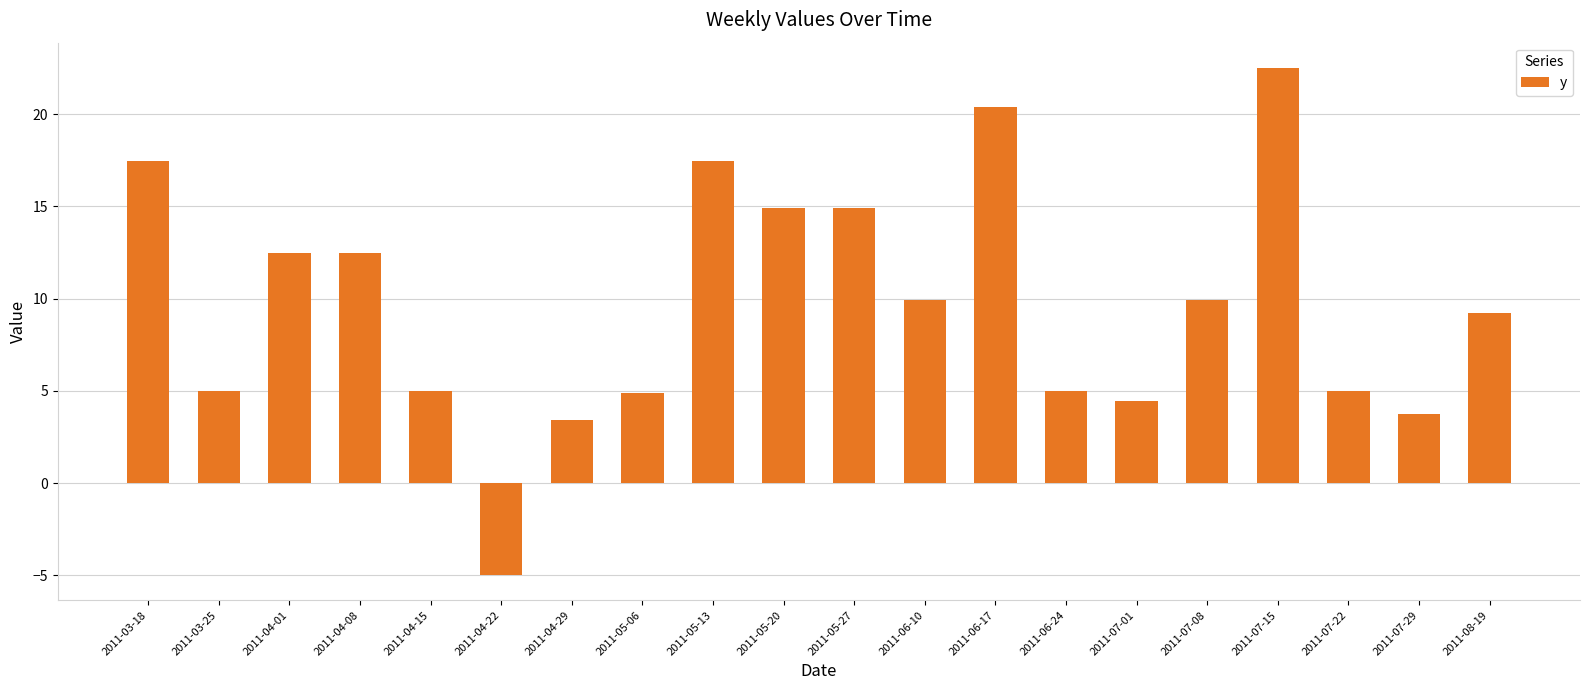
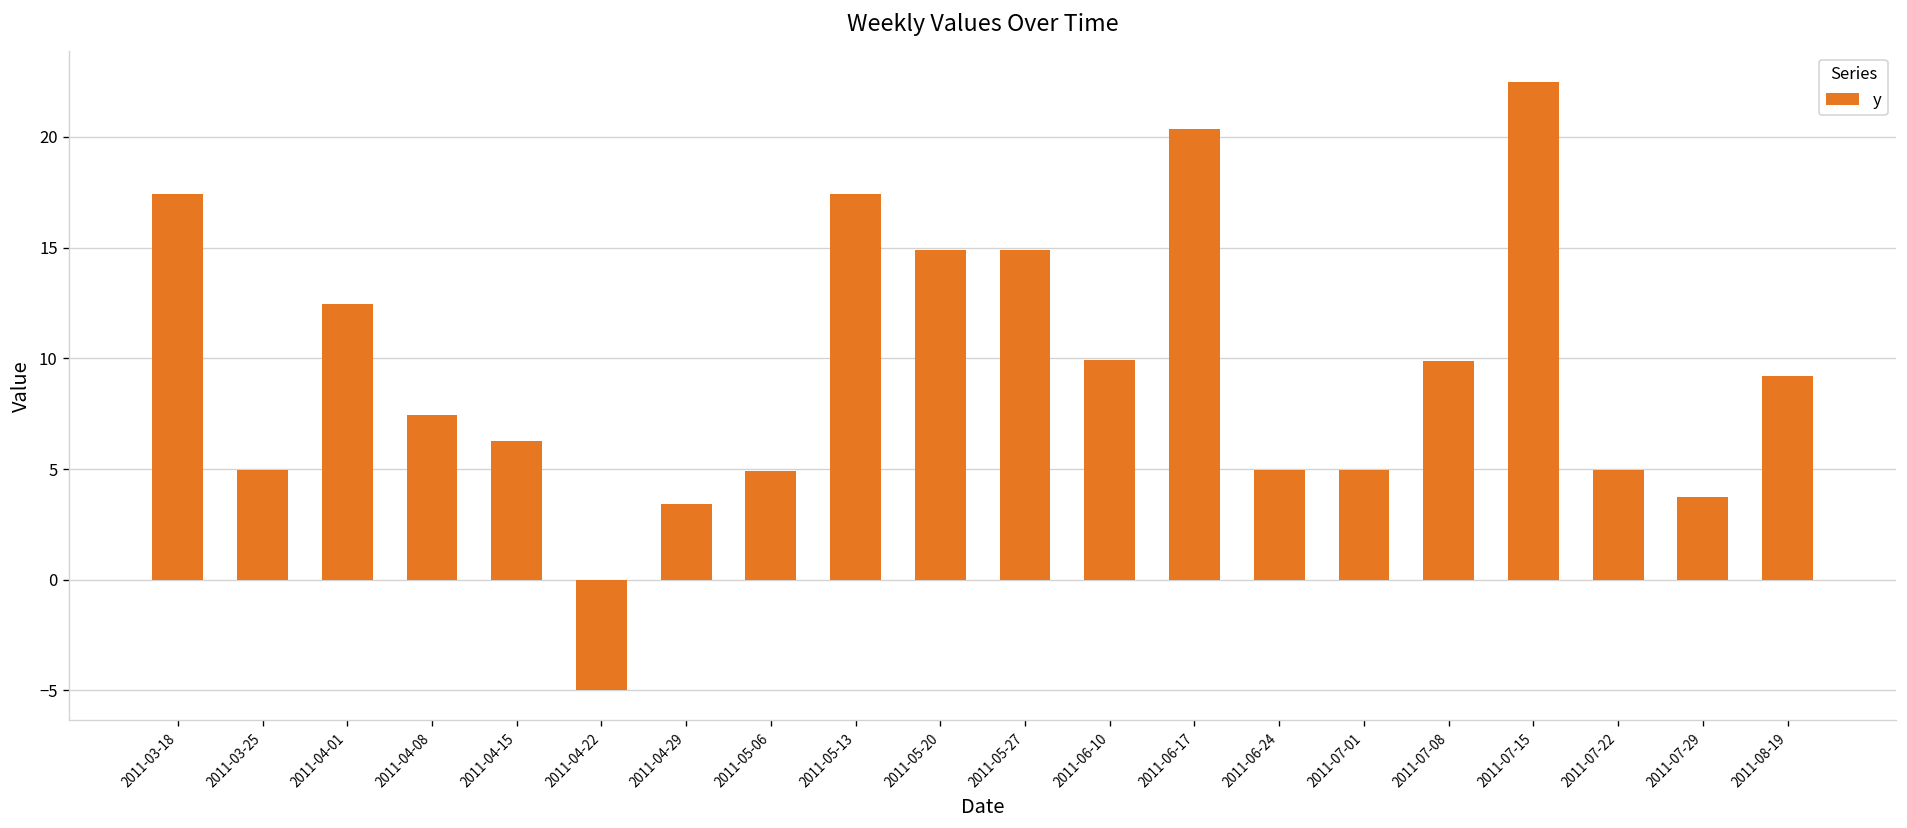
2011-04-08: 12.5 -> 7.5
2011-04-15: 5.0 -> 6.3
2011-07-01: 4.5 -> 5.0
